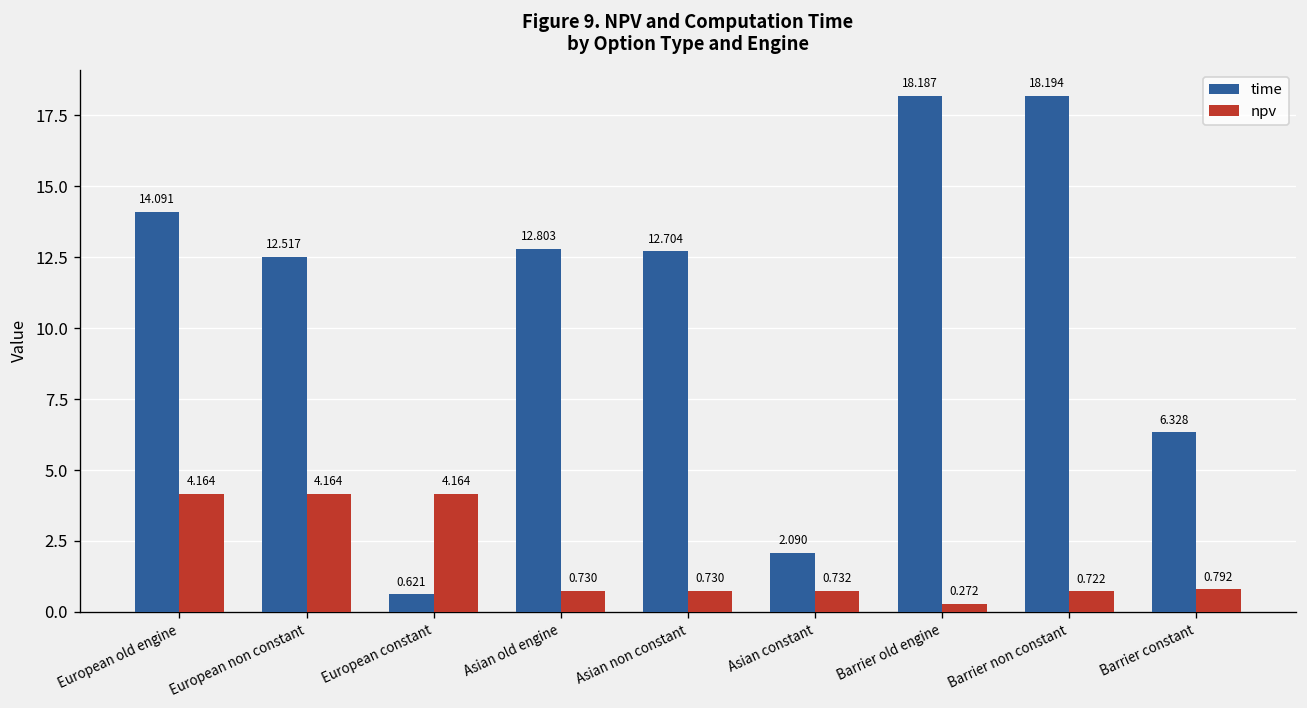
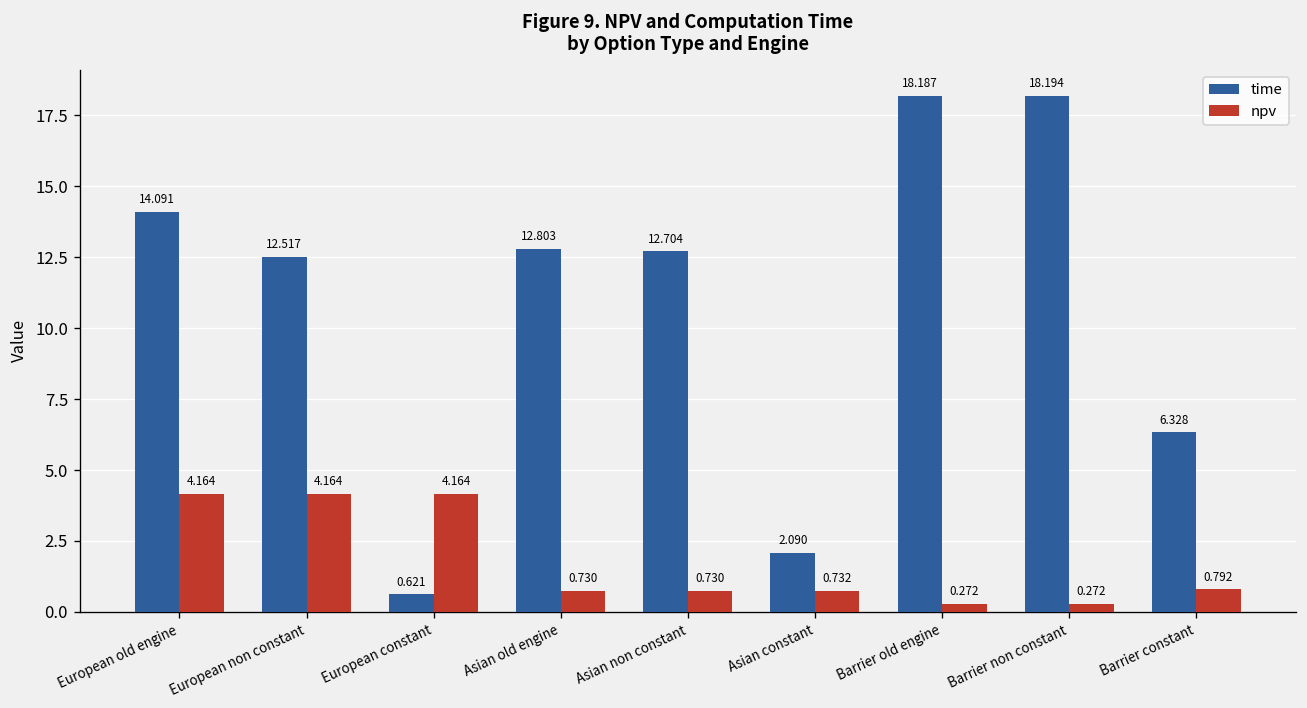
npv, Barrier non constant: 0.722 -> 0.272
